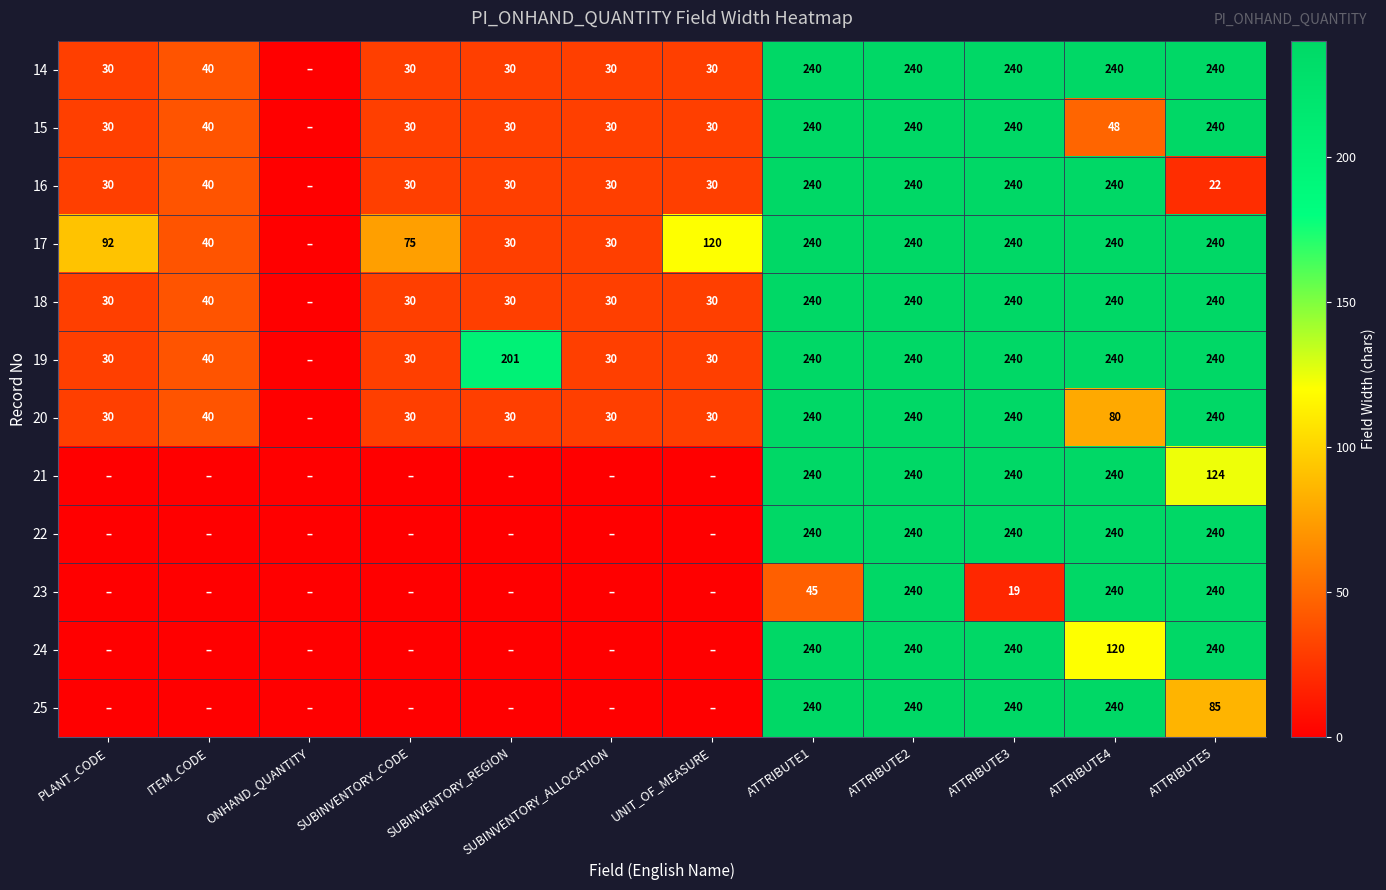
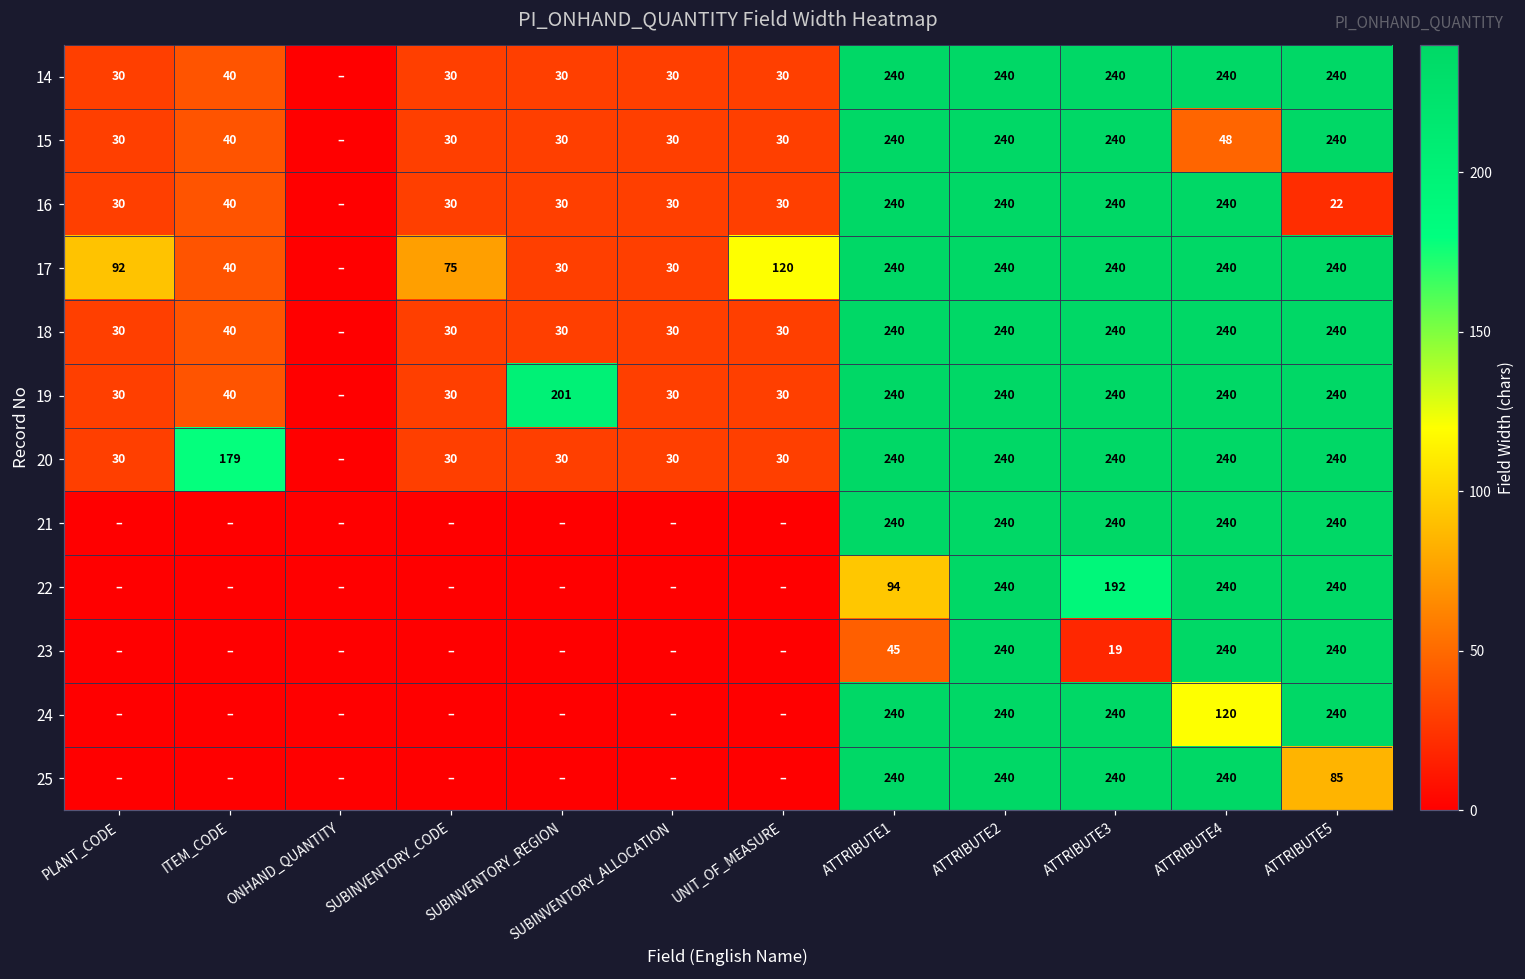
20, ITEM_CODE: 40 -> 179
20, ATTRIBUTE4: 80 -> 240
21, ATTRIBUTE5: 124 -> 240
22, ATTRIBUTE1: 240 -> 94
22, ATTRIBUTE3: 240 -> 192
